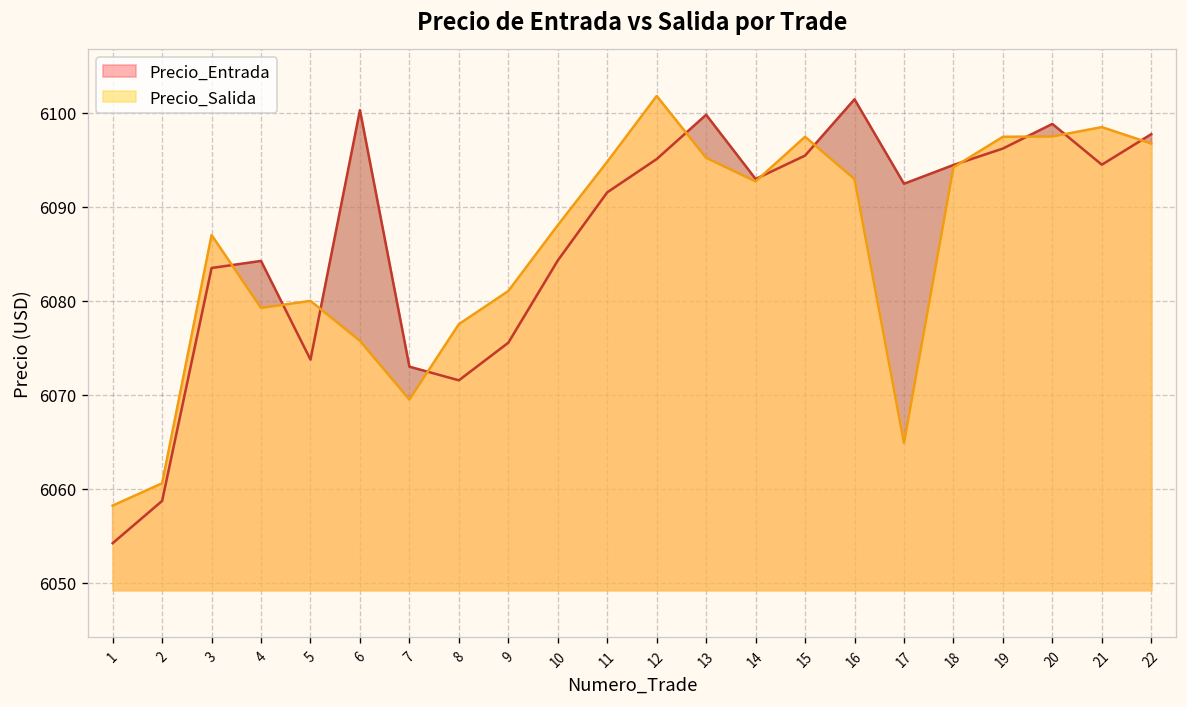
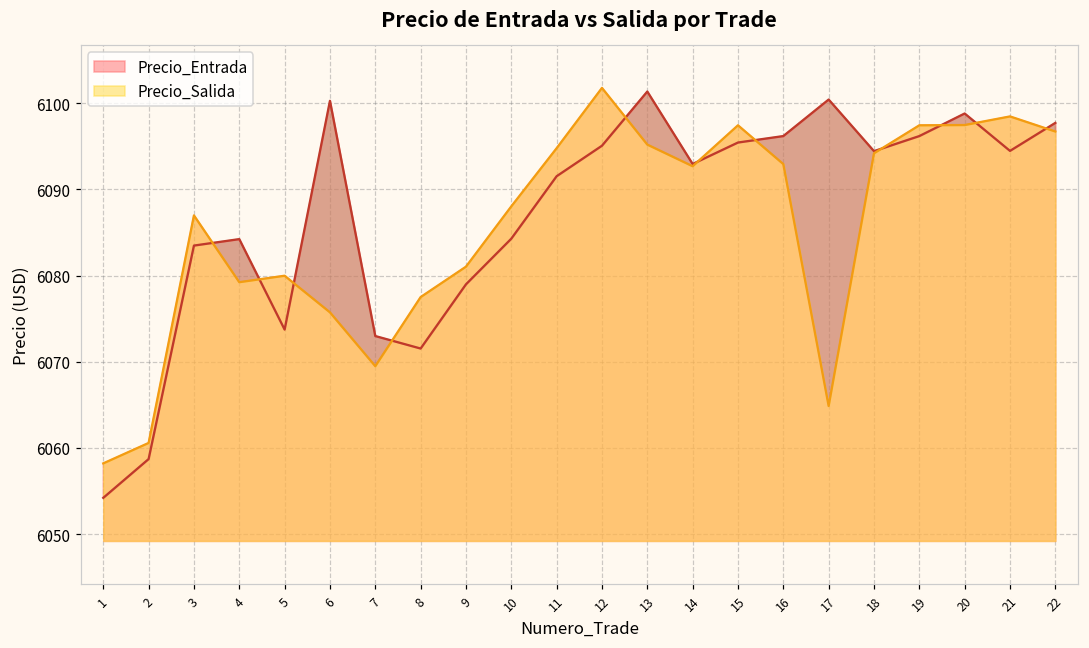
Precio_Entrada, 9: 6076 -> 6079
Precio_Entrada, 13: 6100 -> 6101
Precio_Entrada, 16: 6101 -> 6096
Precio_Entrada, 17: 6092 -> 6100
